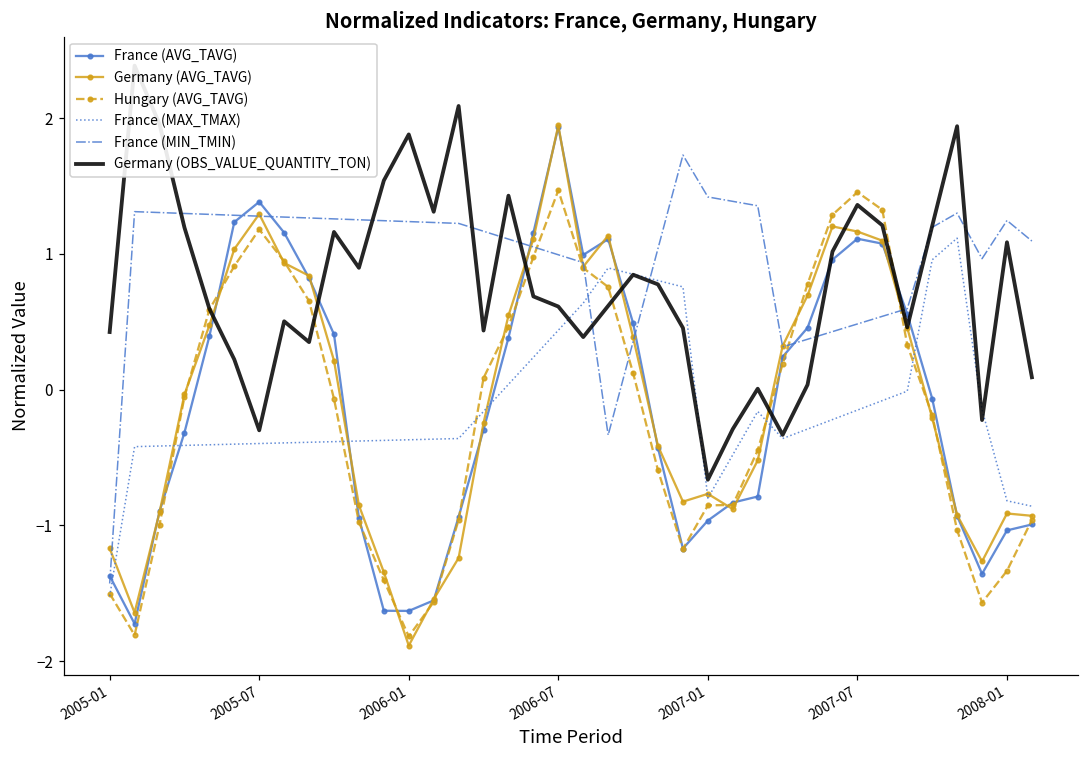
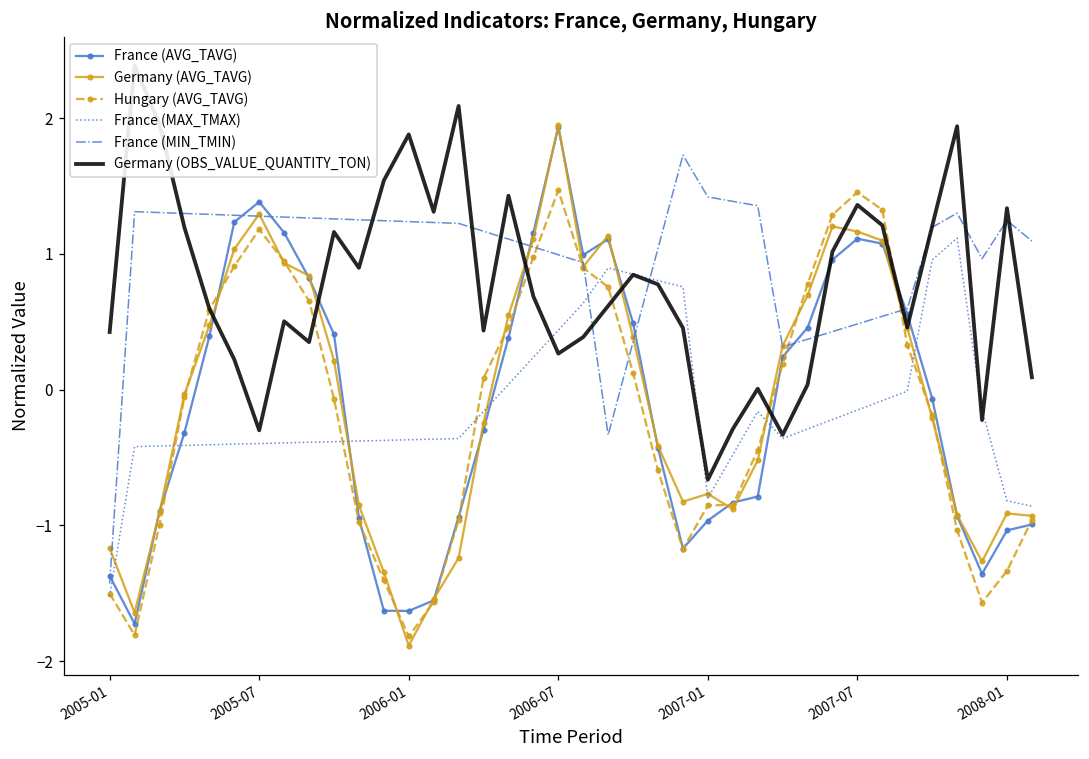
Germany (OBS_VALUE_QUANTITY_TON), 2006-07: 0.61 -> 0.27
Germany (OBS_VALUE_QUANTITY_TON), 2008-01: 1.09 -> 1.34
